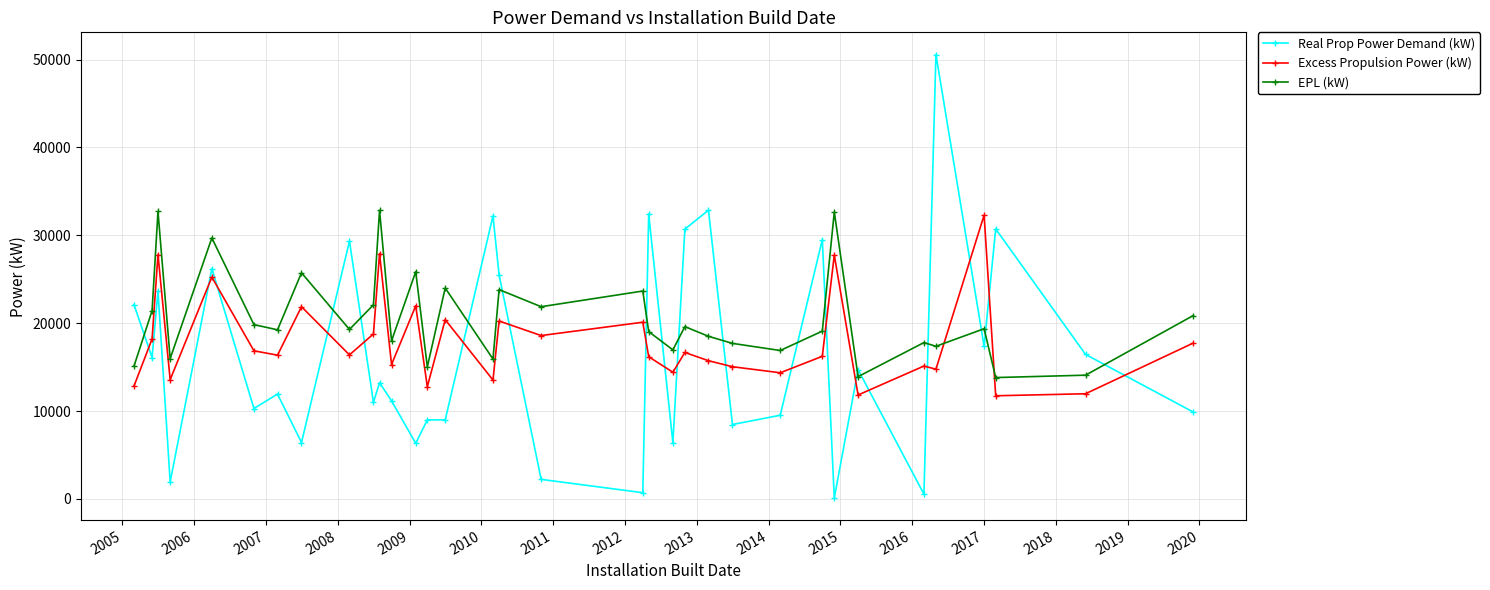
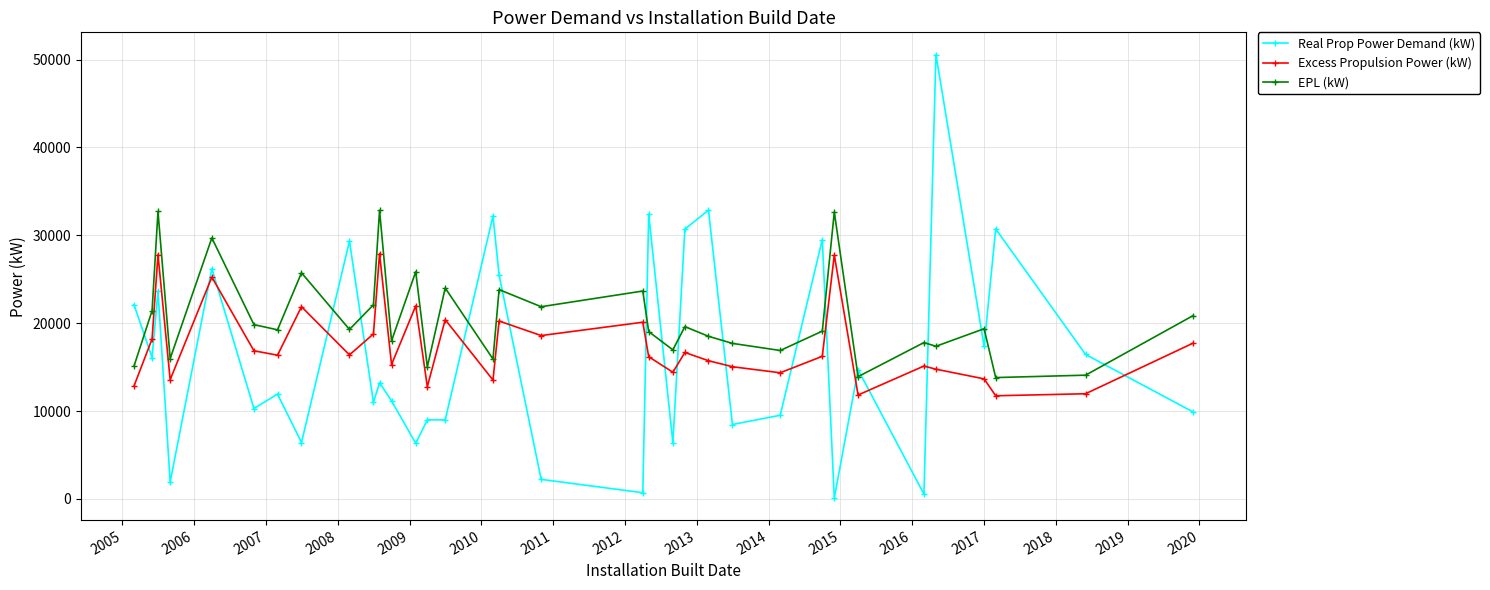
Excess Propulsion Power (kW), 2017: 32000 -> 14000
